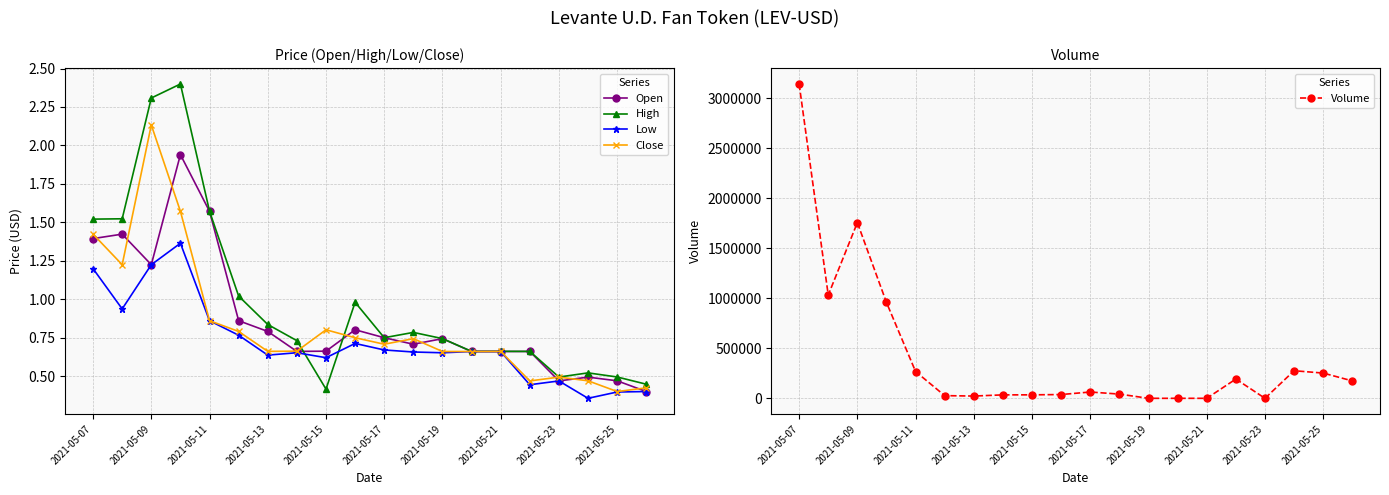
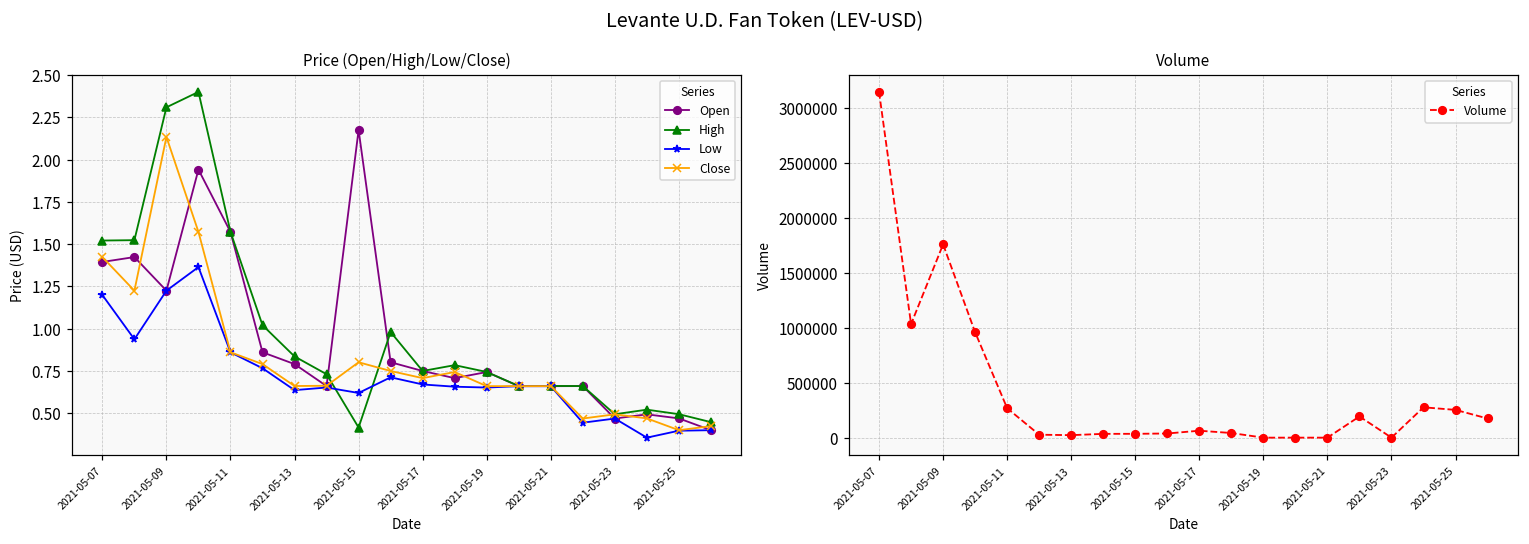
Price (Open/High/Low/Close), Open, 2021-05-15: 0.66 -> 2.17
